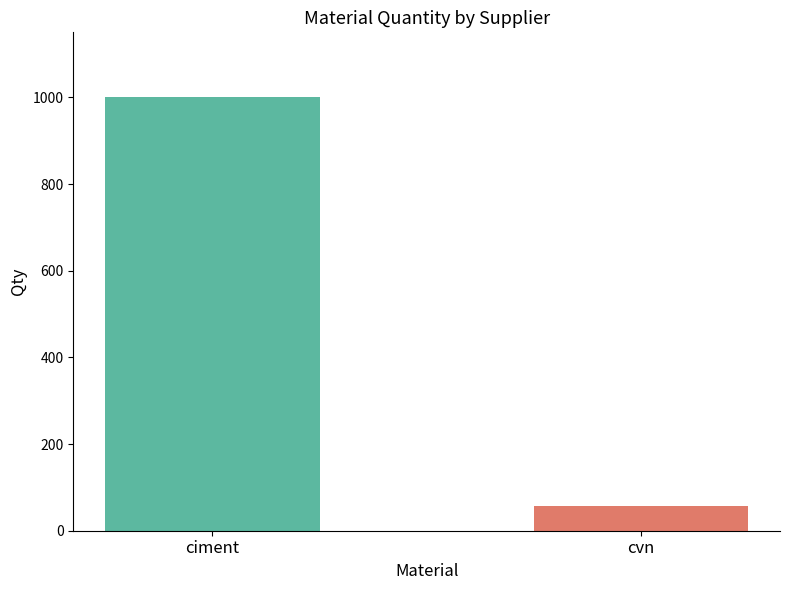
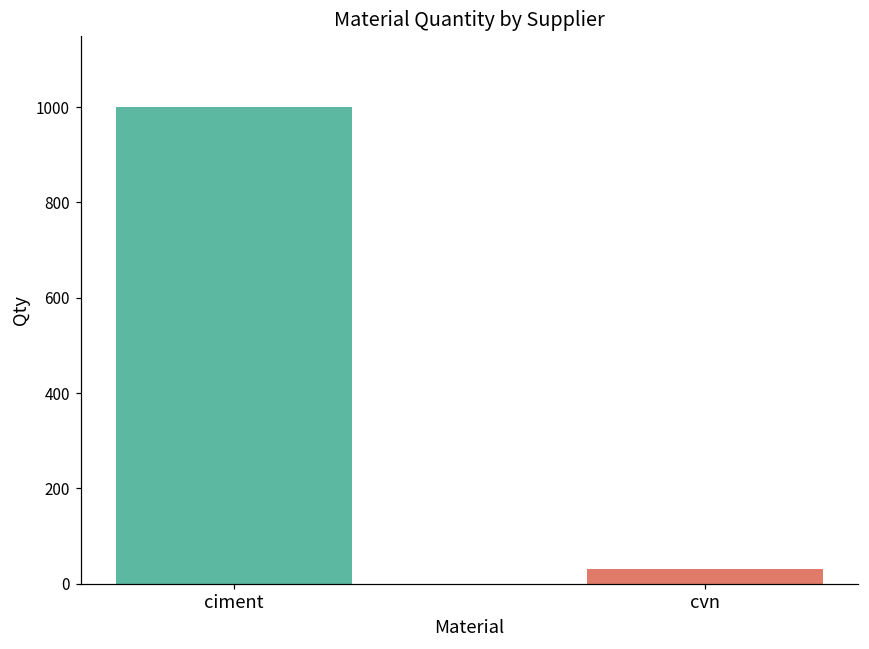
cvn: 60 -> 30
